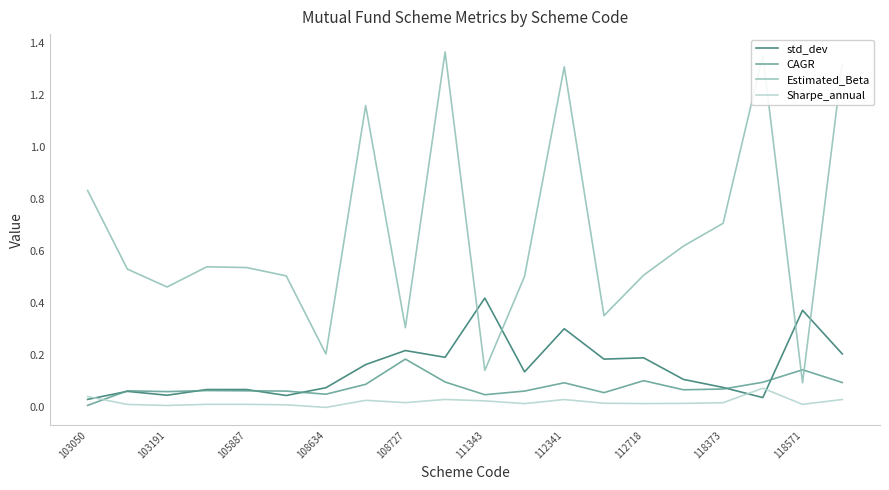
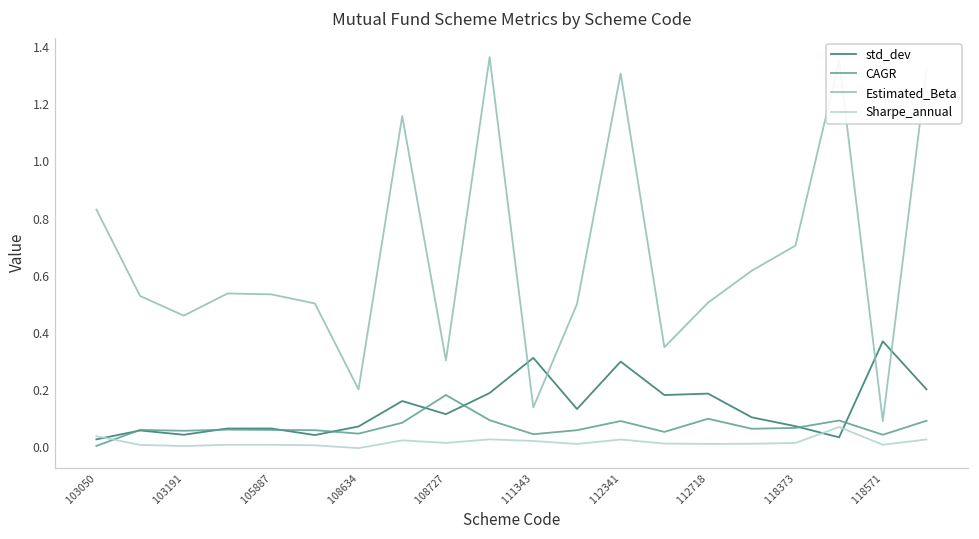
std_dev, 108727: 0.22 -> 0.12
std_dev, 111343: 0.42 -> 0.31
CAGR, 118571: 0.14 -> 0.04
